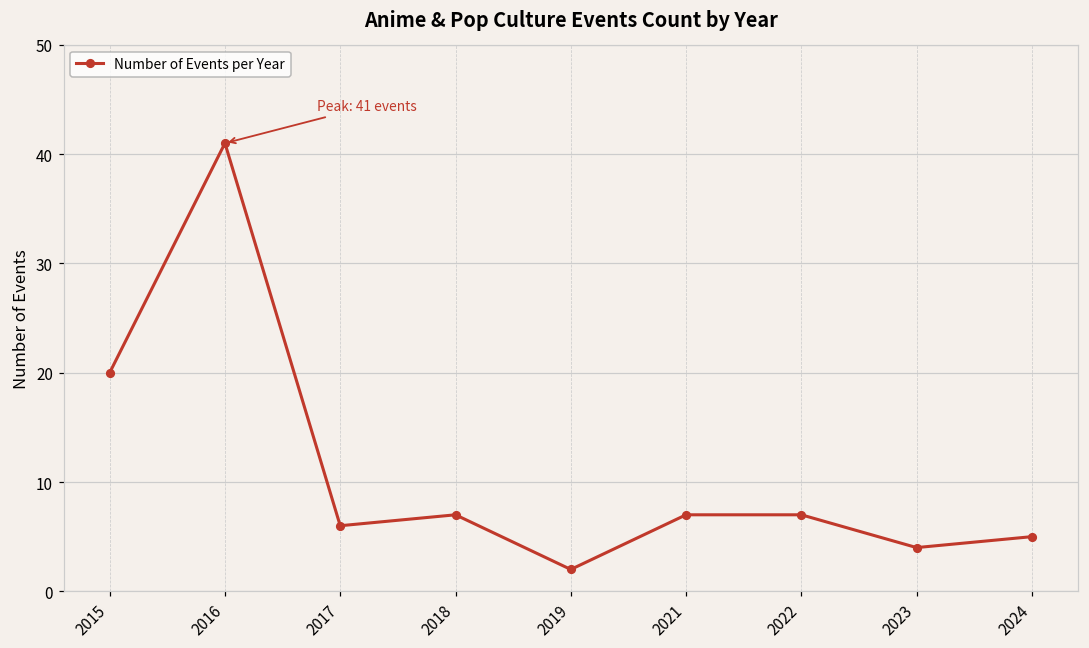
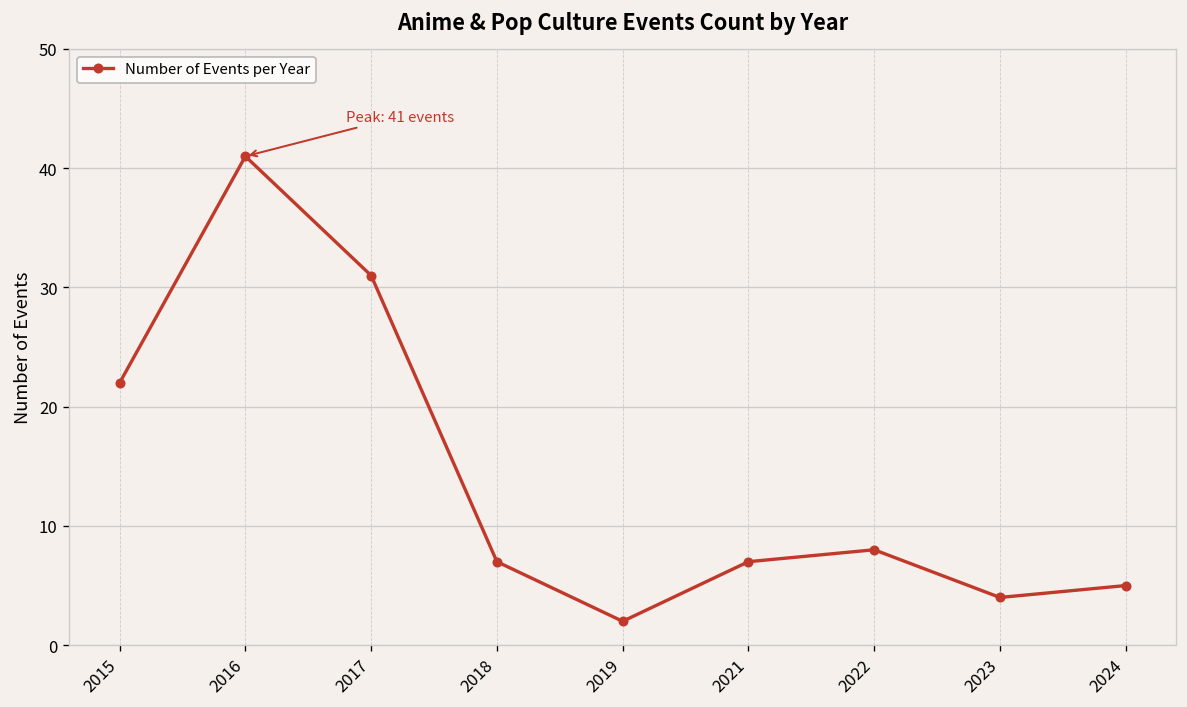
2015: 20 -> 22
2017: 6 -> 31
2022: 7 -> 8
